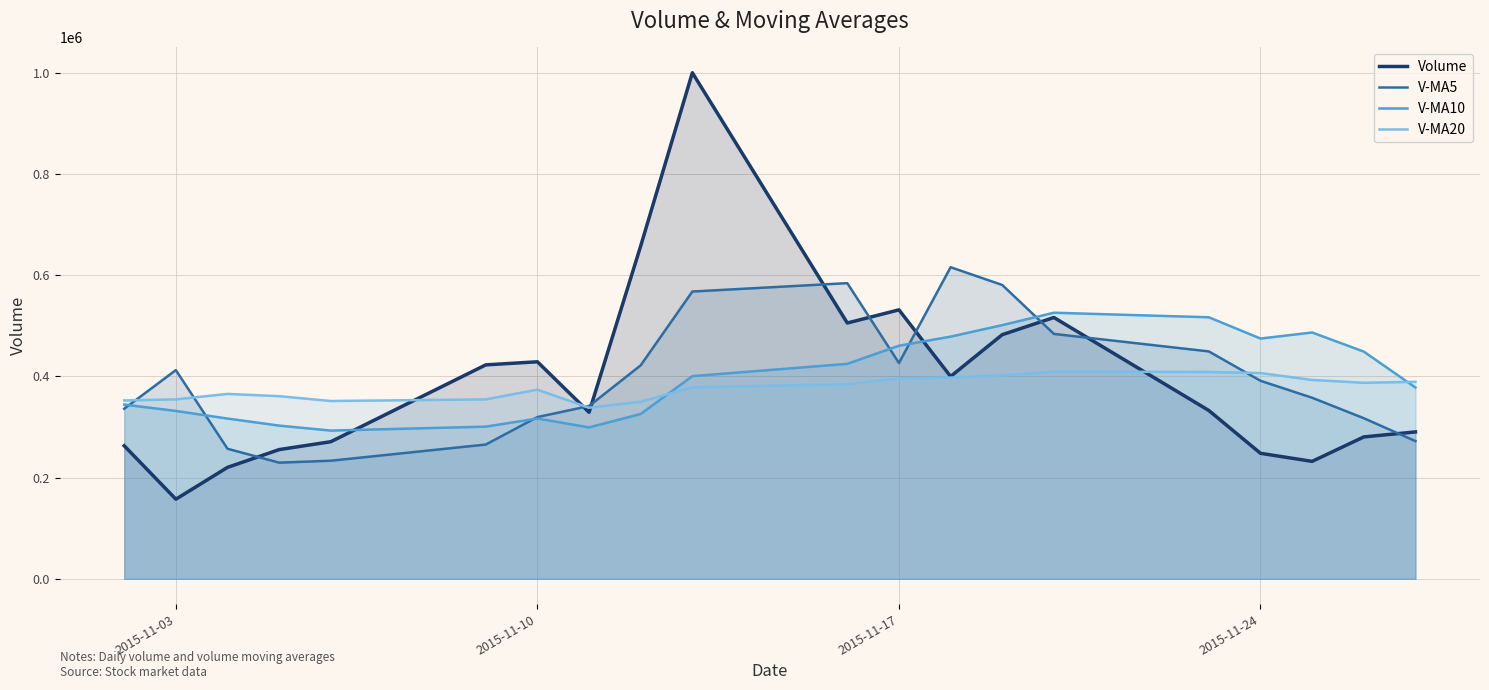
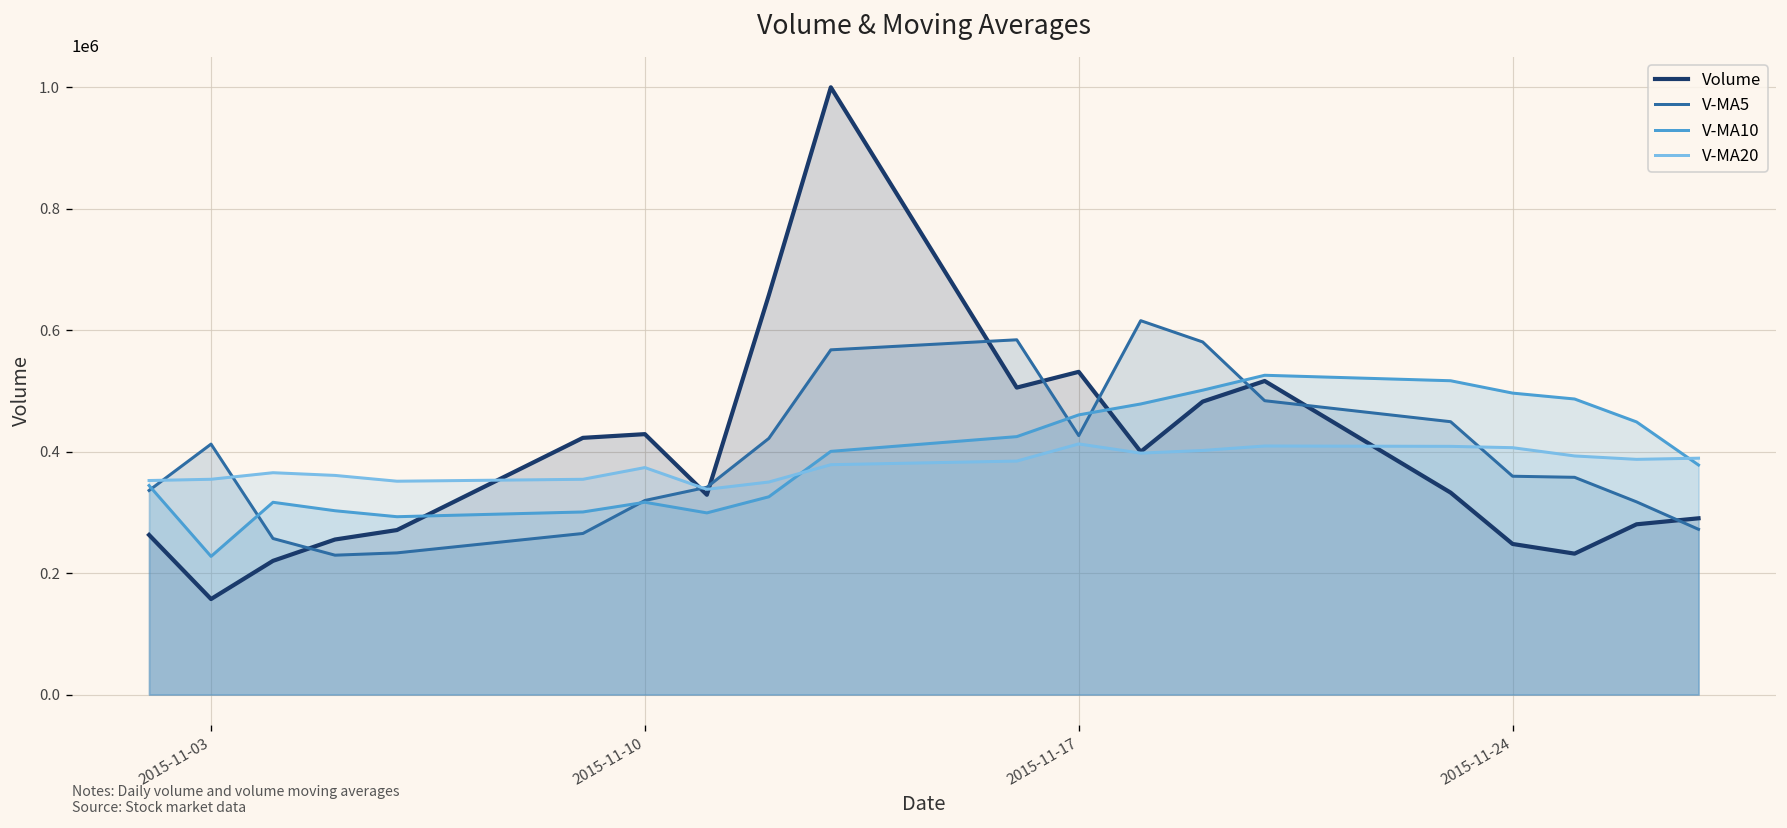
V-MA10, 2015-11-03: 330000 -> 230000
V-MA20, 2015-11-17: 400000 -> 410000
V-MA5, 2015-11-24: 390000 -> 360000
V-MA10, 2015-11-24: 470000 -> 500000
